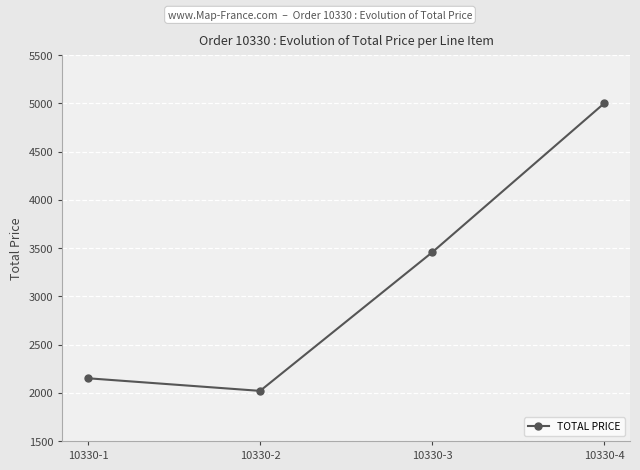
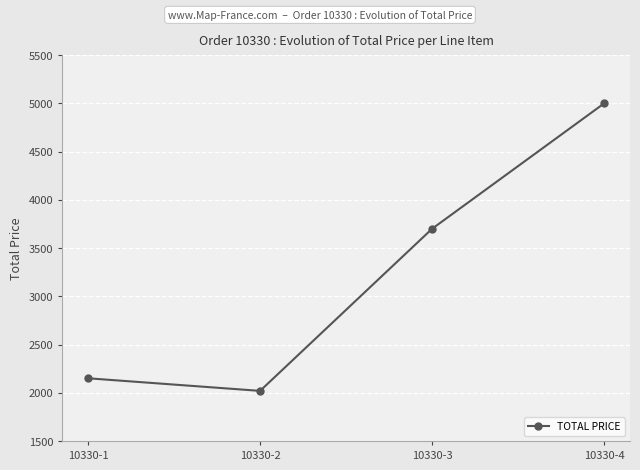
10330-3: 3500 -> 3700
